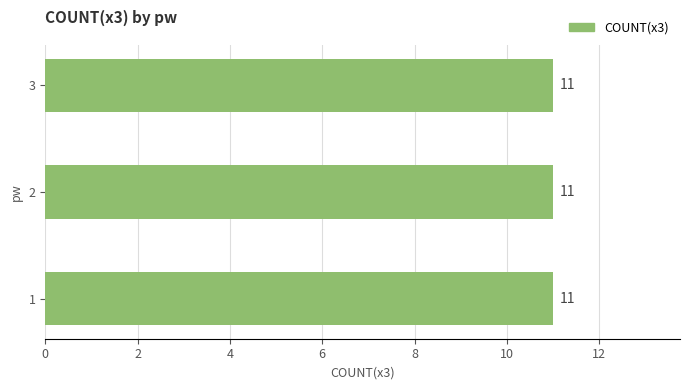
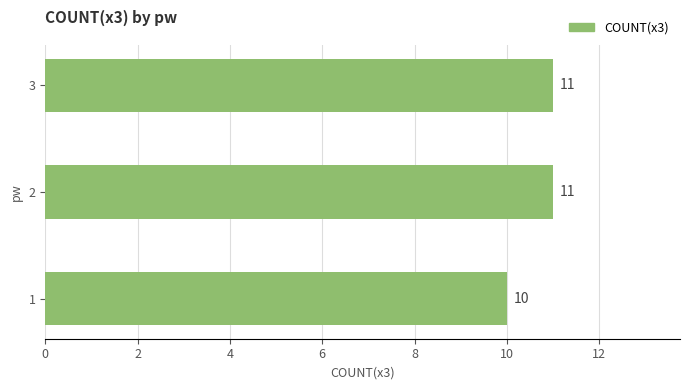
1: 11 -> 10
